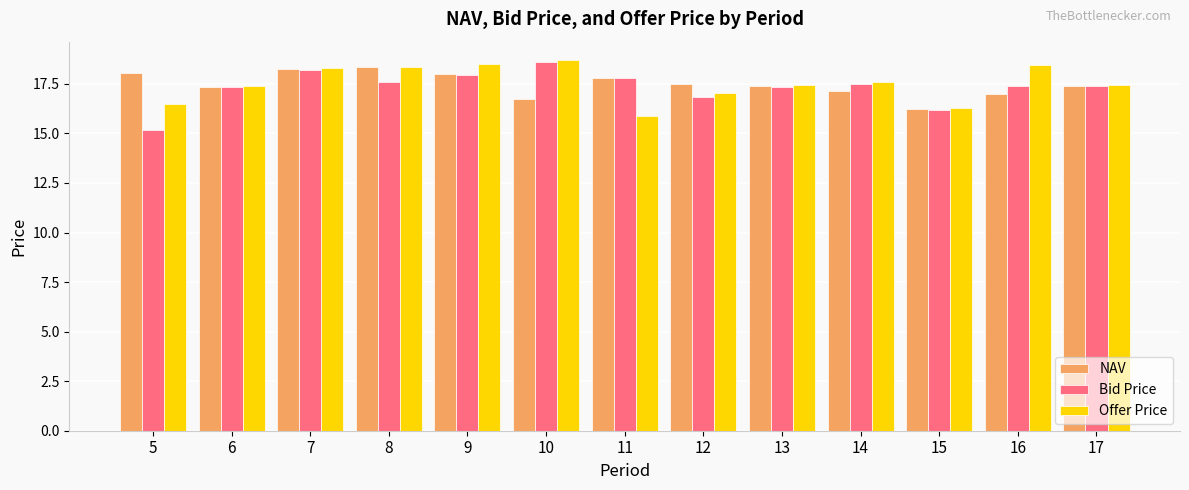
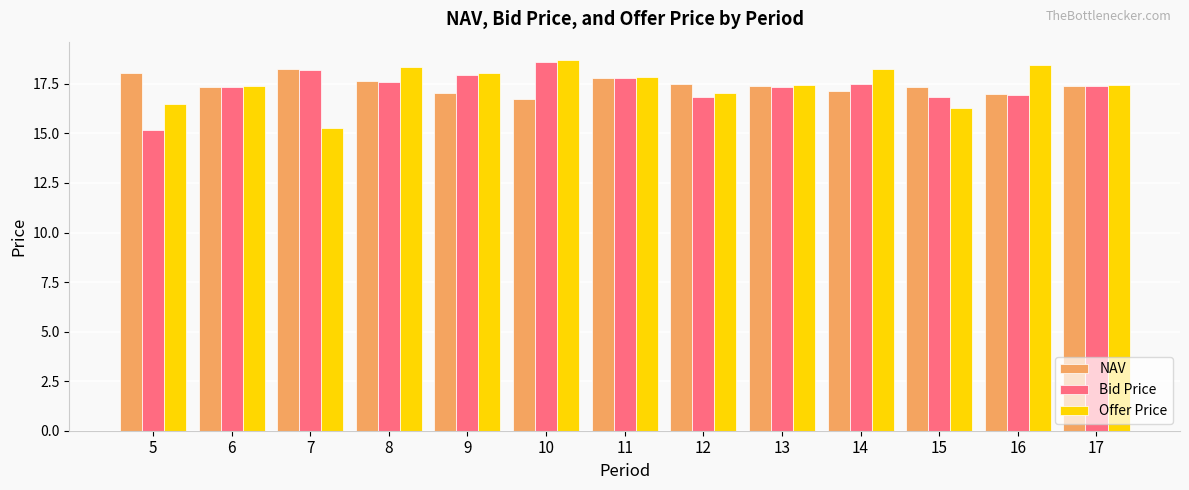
Offer Price, 7: 18.3 -> 15.3
NAV, 8: 18.4 -> 17.7
NAV, 9: 18.0 -> 17.0
Offer Price, 9: 18.5 -> 18.1
Offer Price, 11: 15.9 -> 17.9
Offer Price, 14: 17.6 -> 18.2
NAV, 15: 16.2 -> 17.4
Bid Price, 15: 16.2 -> 16.9
Bid Price, 16: 17.4 -> 17.0
